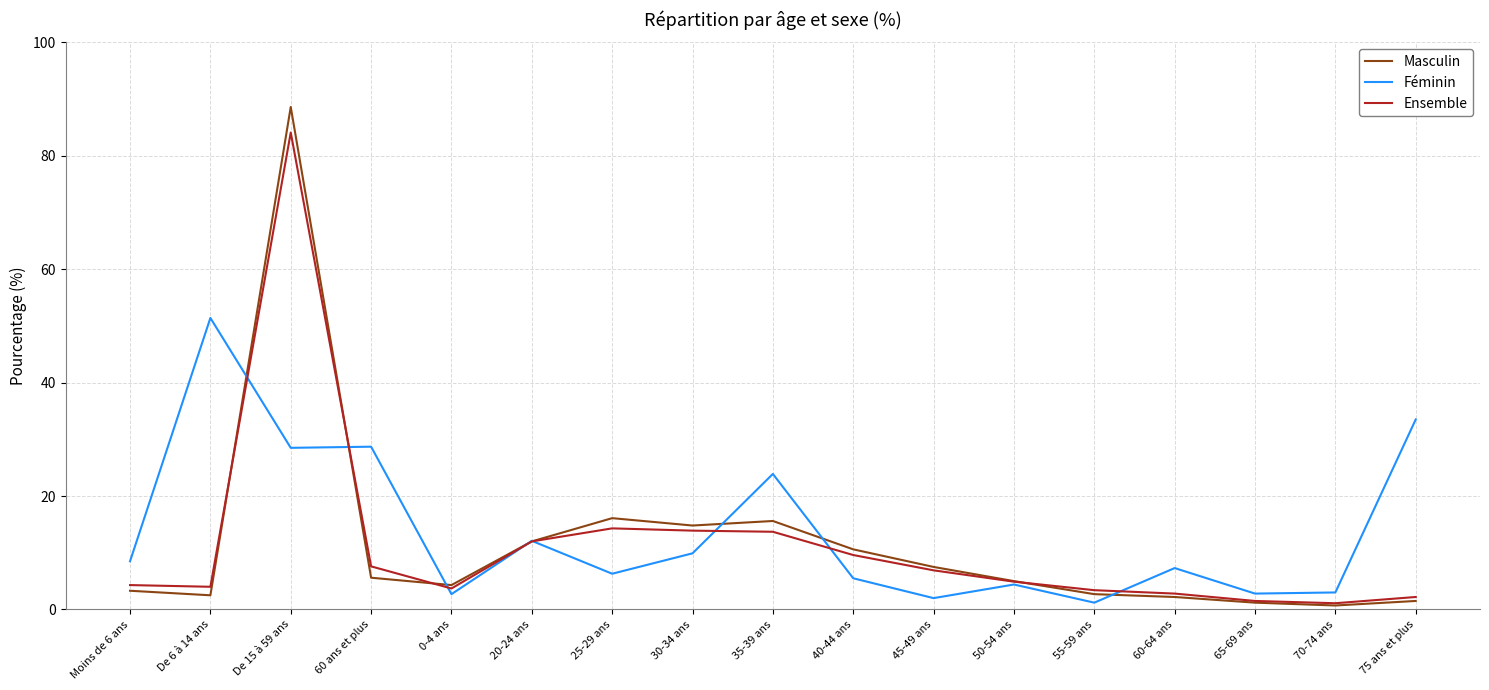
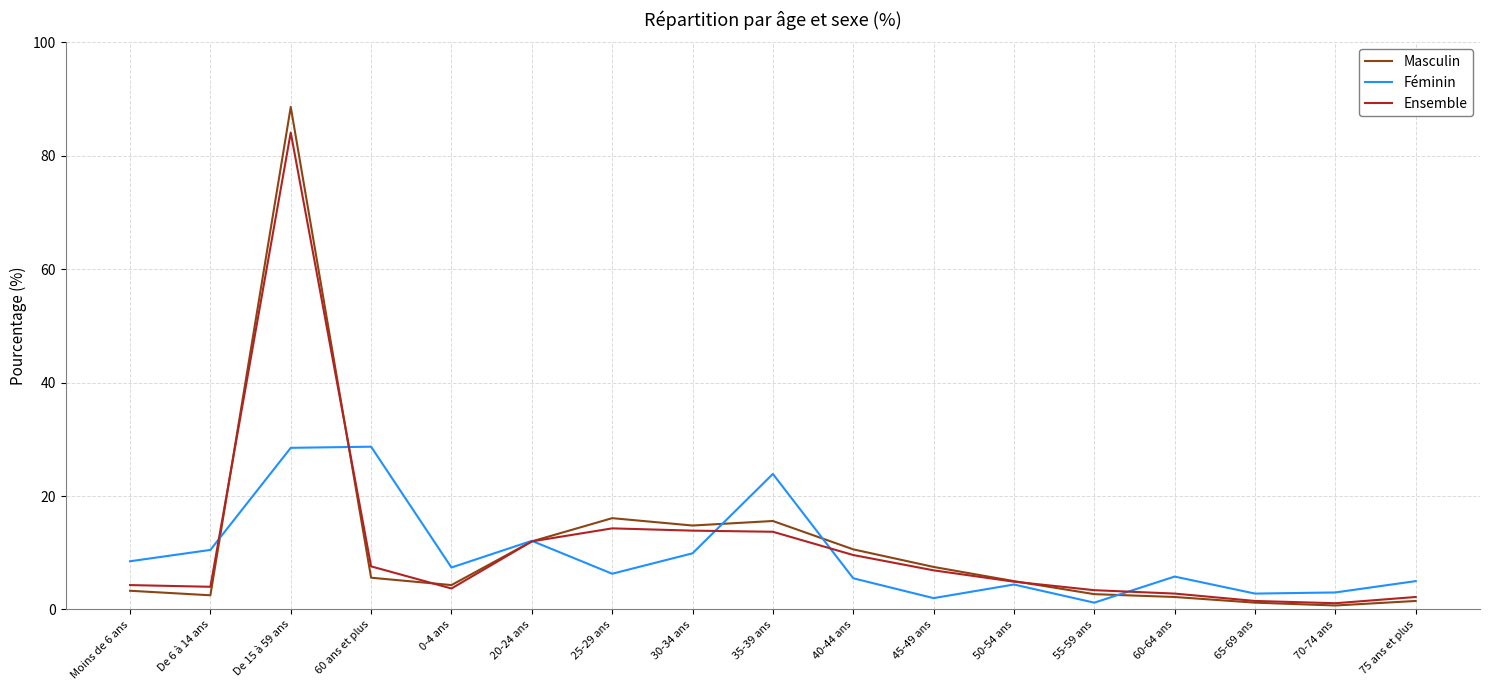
Féminin, De 6 à 14 ans: 51 -> 11
Féminin, 0-4 ans: 3 -> 7
Féminin, 60-64 ans: 7 -> 6
Féminin, 75 ans et plus: 34 -> 5
